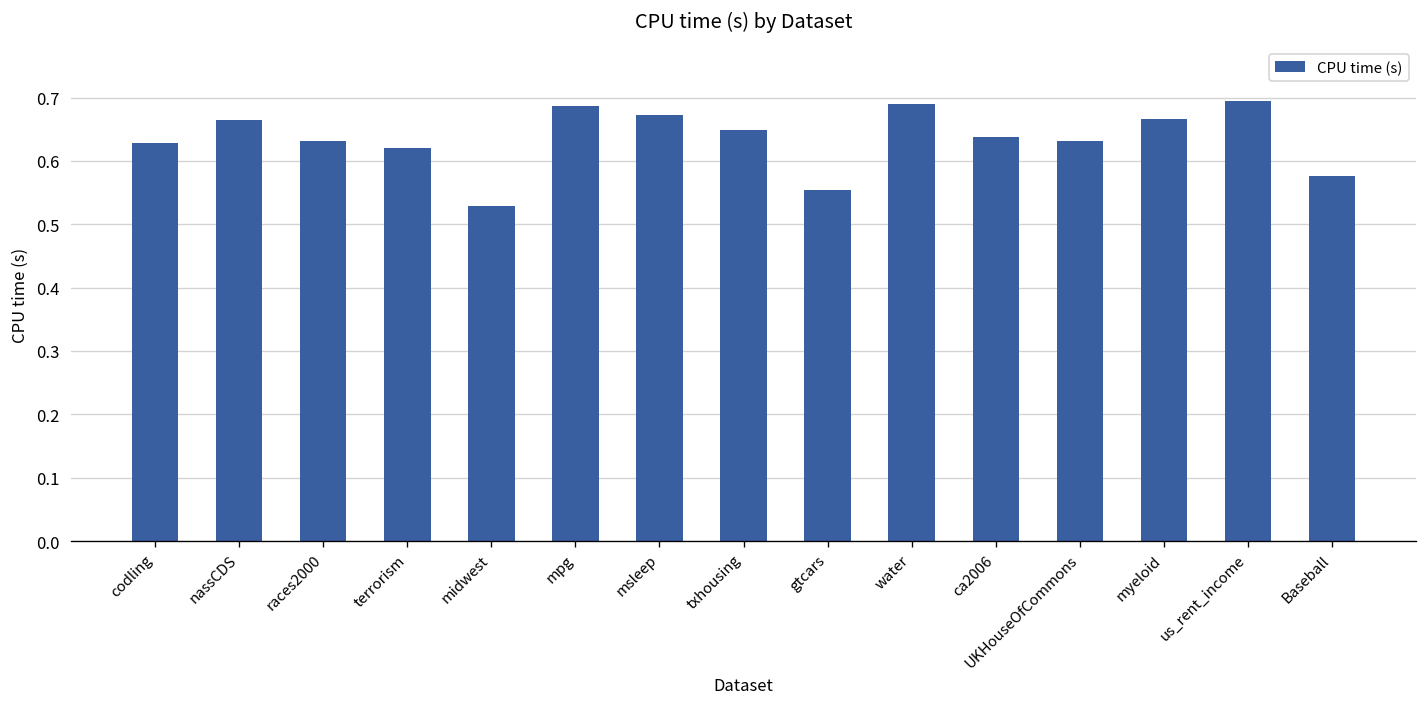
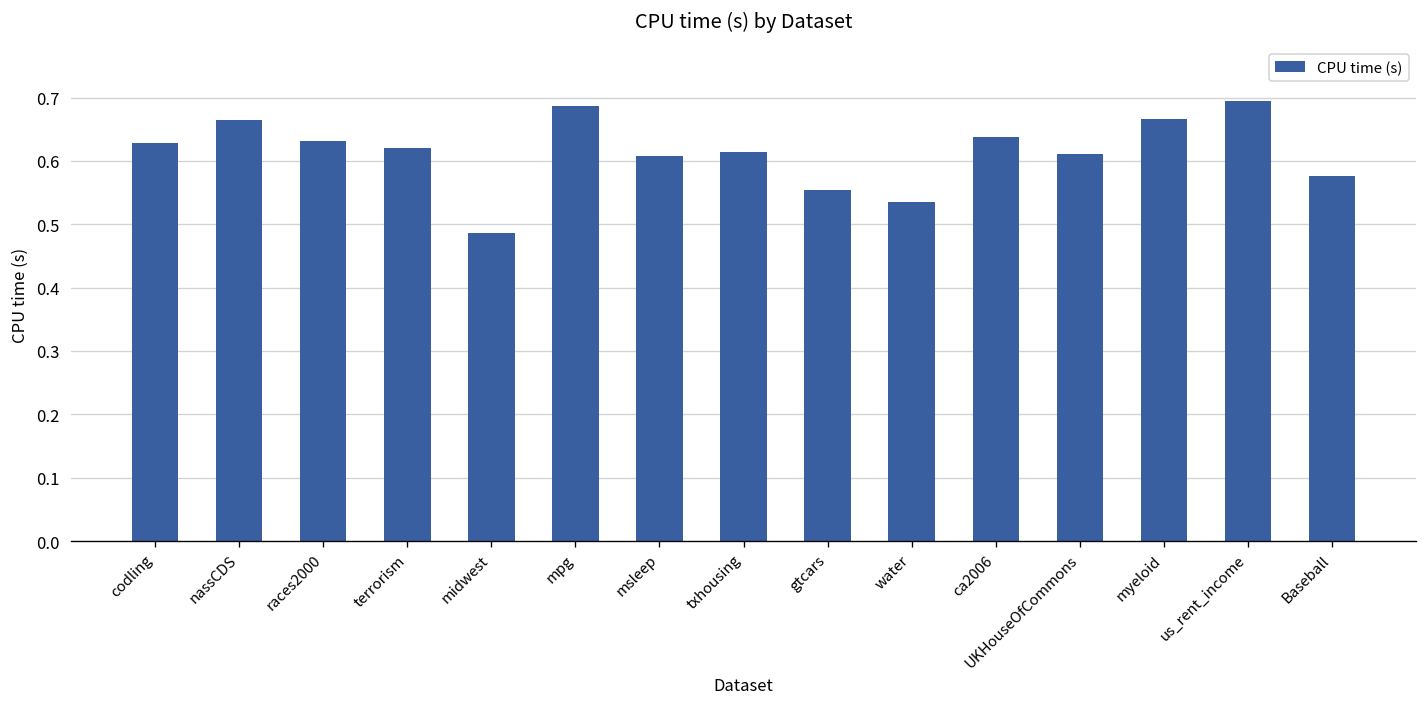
midwest: 0.53 -> 0.49
msleep: 0.67 -> 0.61
txhousing: 0.65 -> 0.61
water: 0.69 -> 0.54
UKHouseOfCommons: 0.63 -> 0.61
